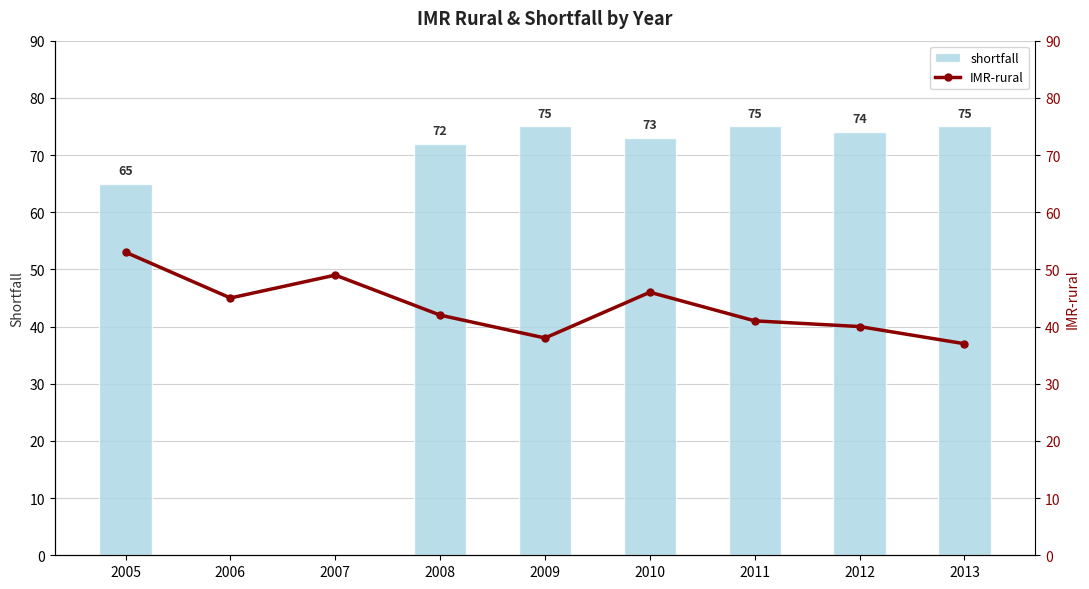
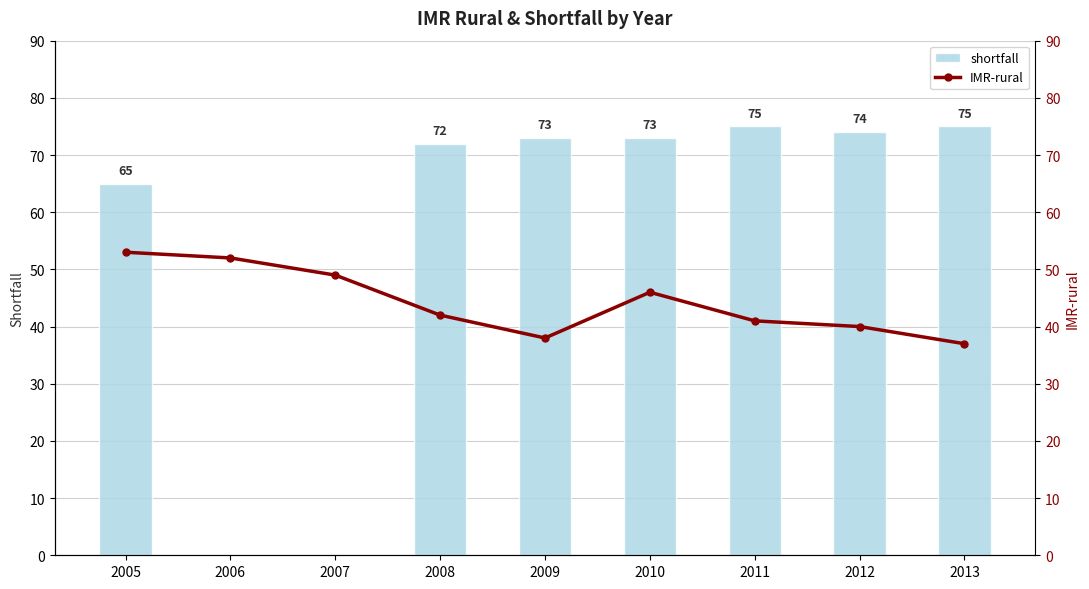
shortfall, 2009: 75 -> 73
IMR-rural, 2006: 45 -> 52
